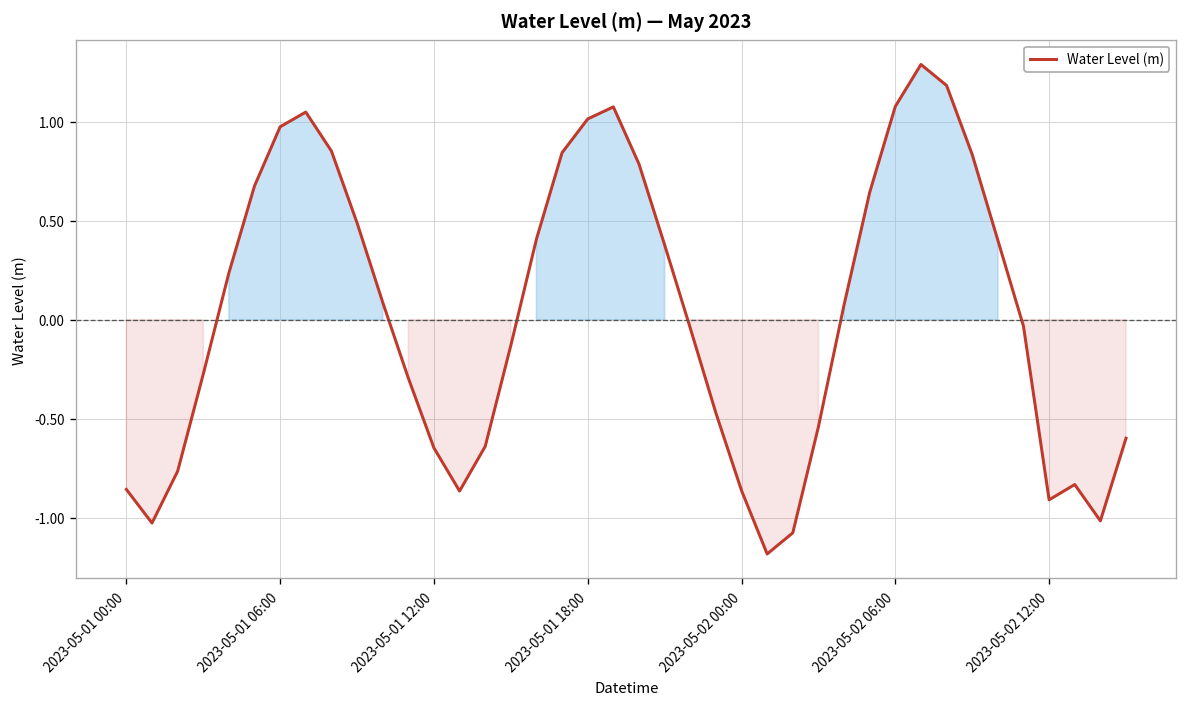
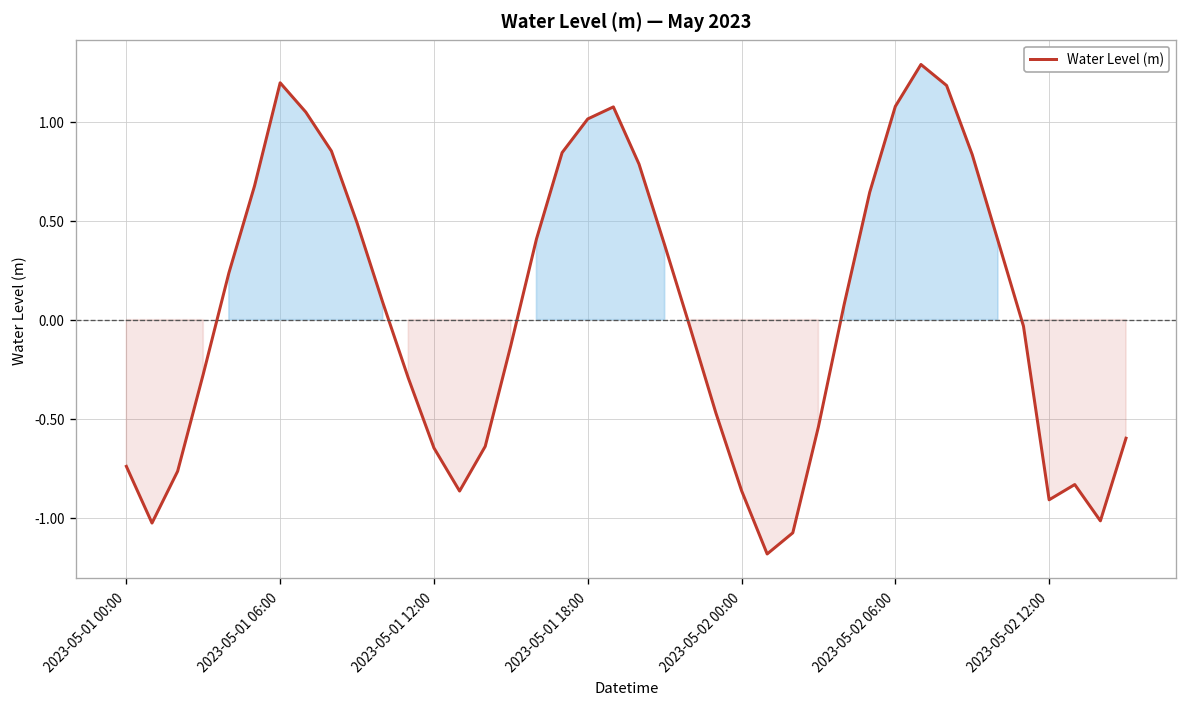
2023-05-01 00:00: -0.86 -> -0.74
2023-05-01 06:00: 0.97 -> 1.20
